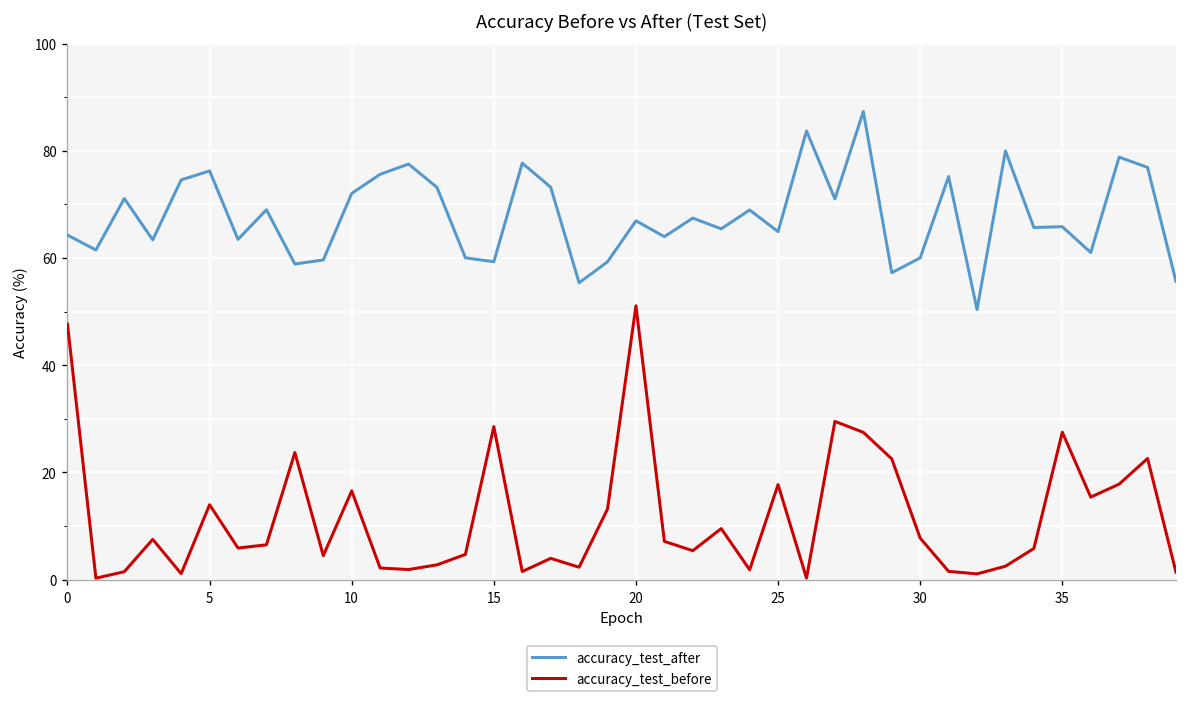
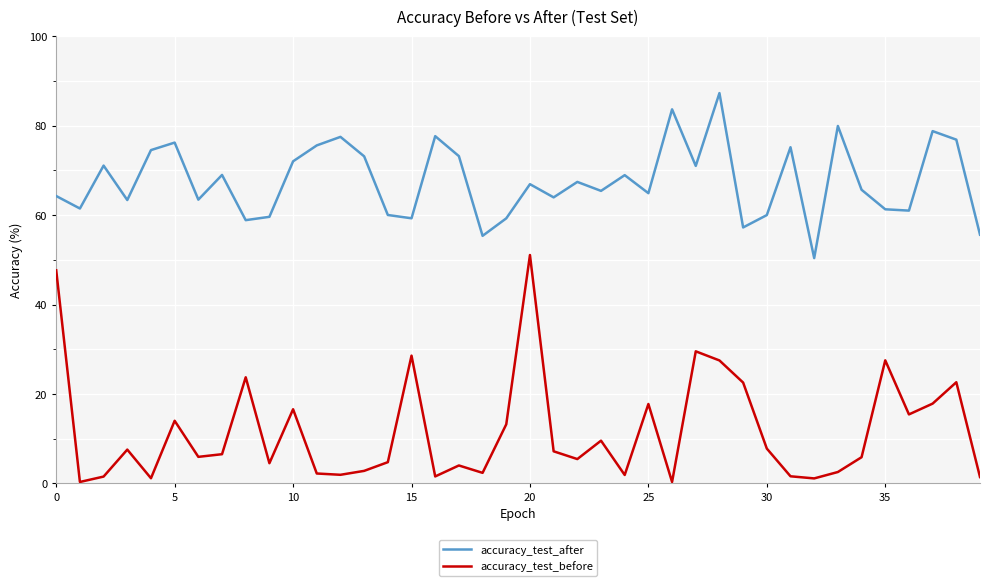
accuracy_test_after, 35: 66 -> 61
